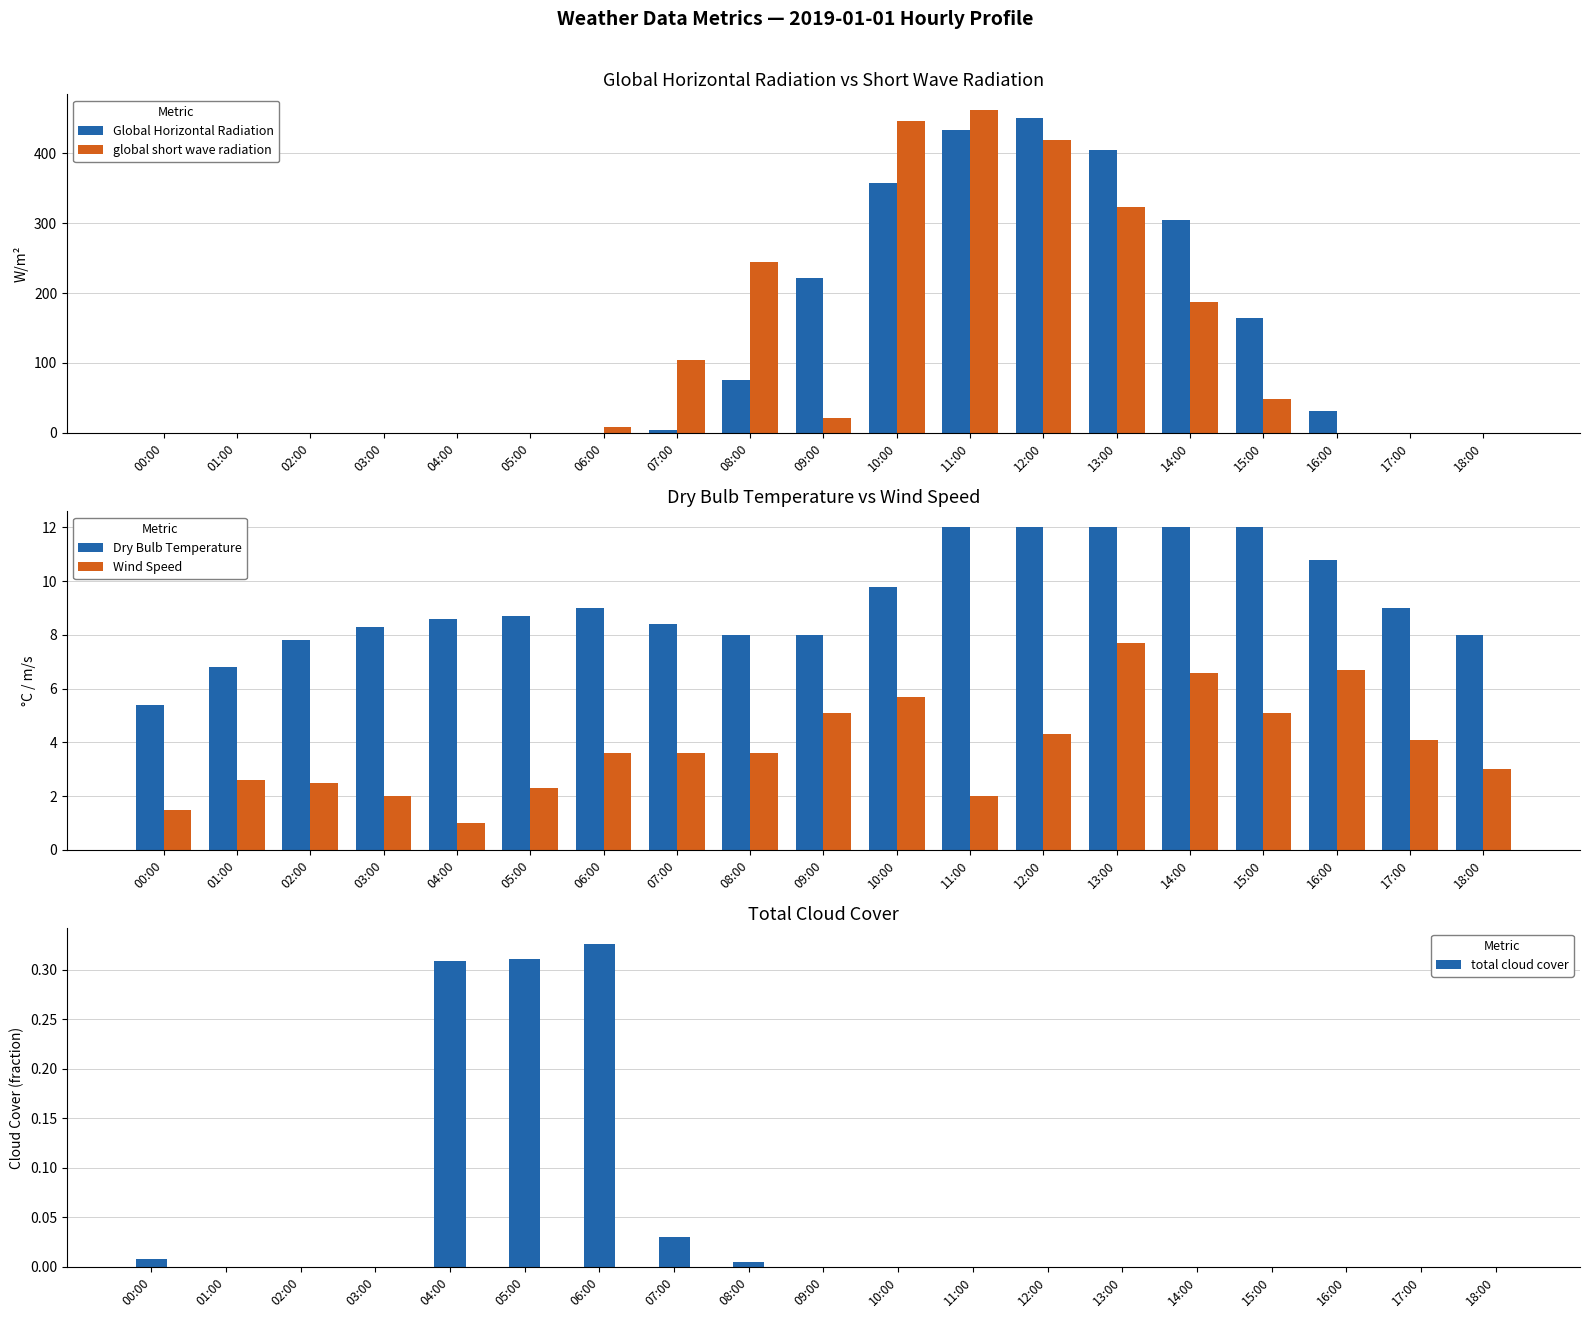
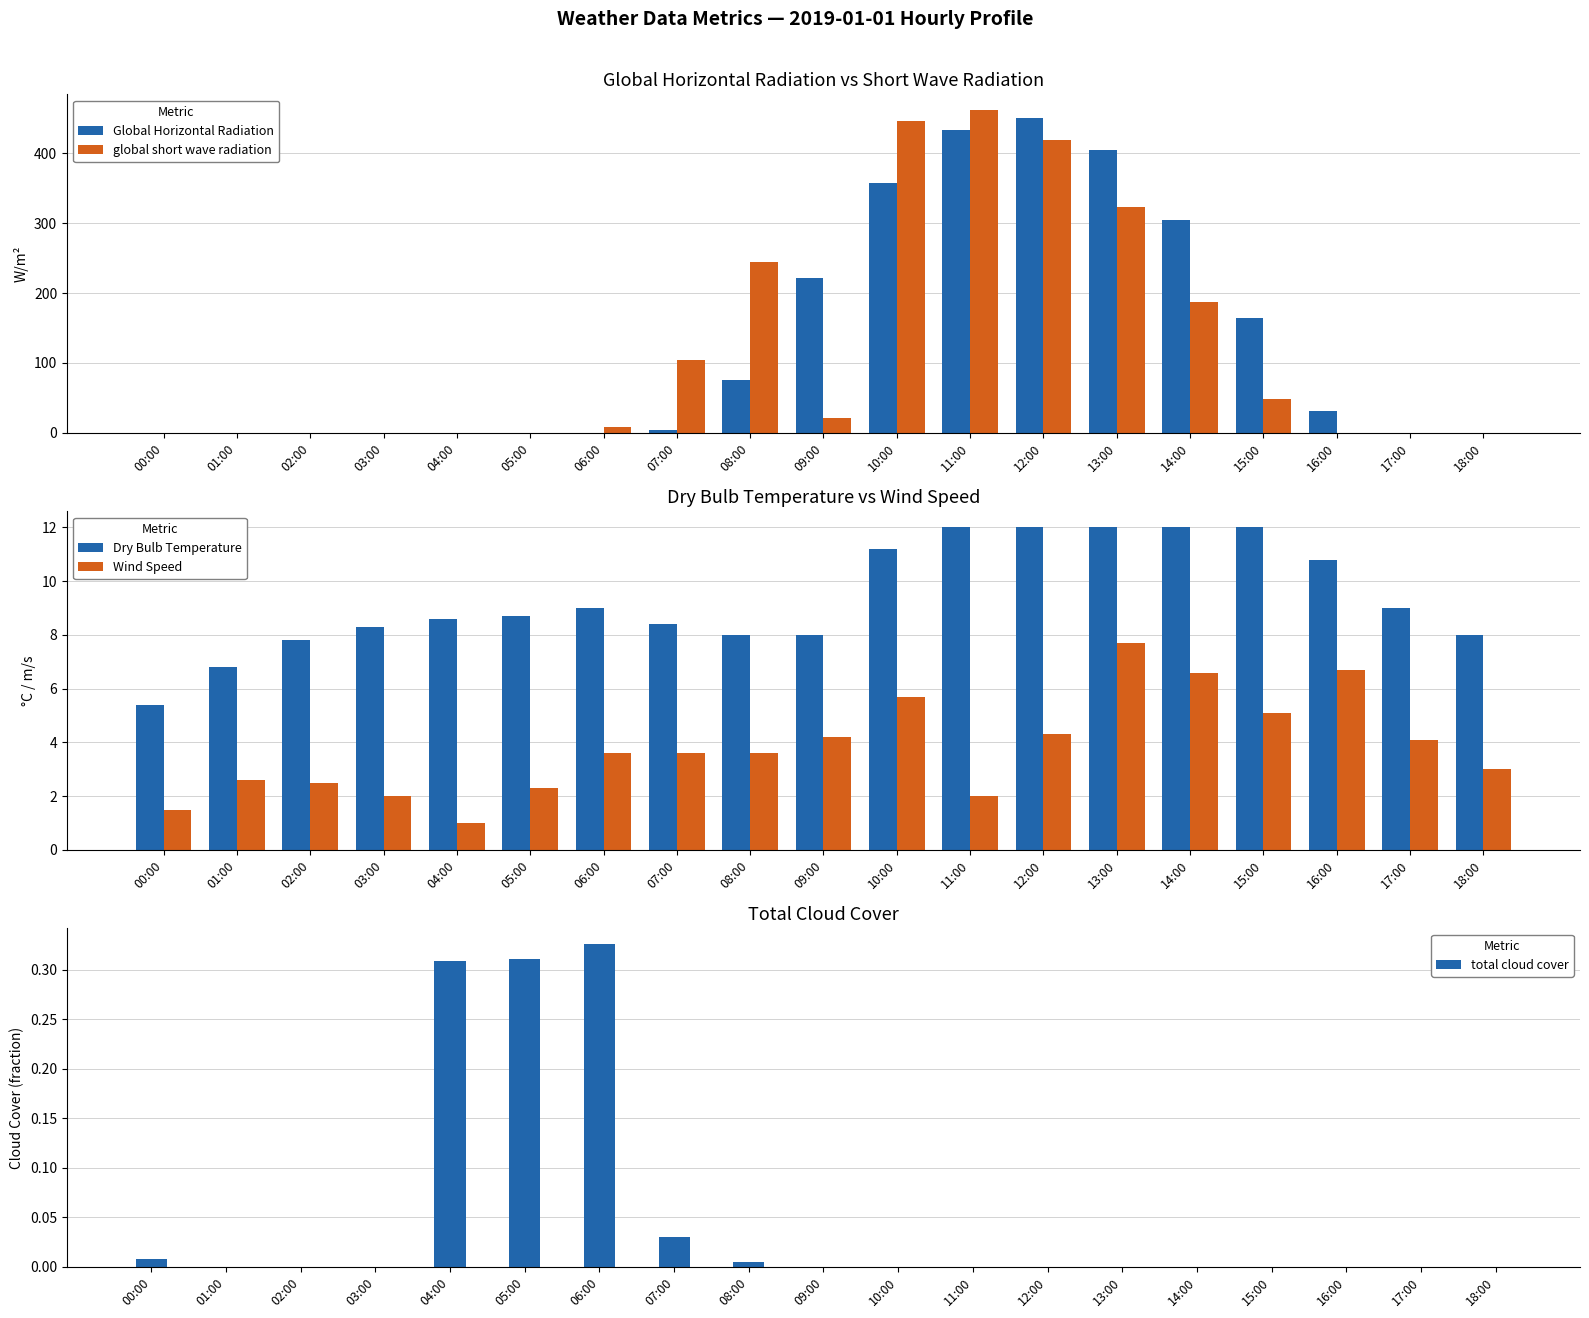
Dry Bulb Temperature vs Wind Speed, Wind Speed, 09:00: 5.1 -> 4.2
Dry Bulb Temperature vs Wind Speed, Dry Bulb Temperature, 10:00: 9.8 -> 11.2
